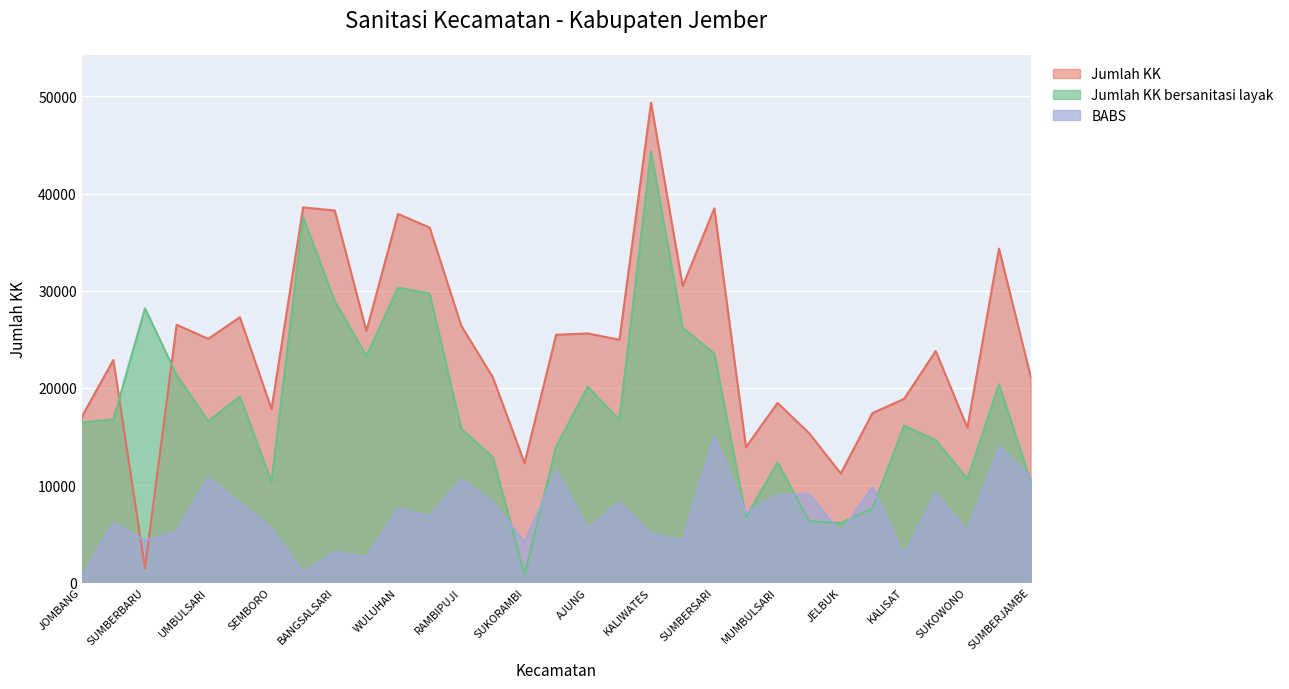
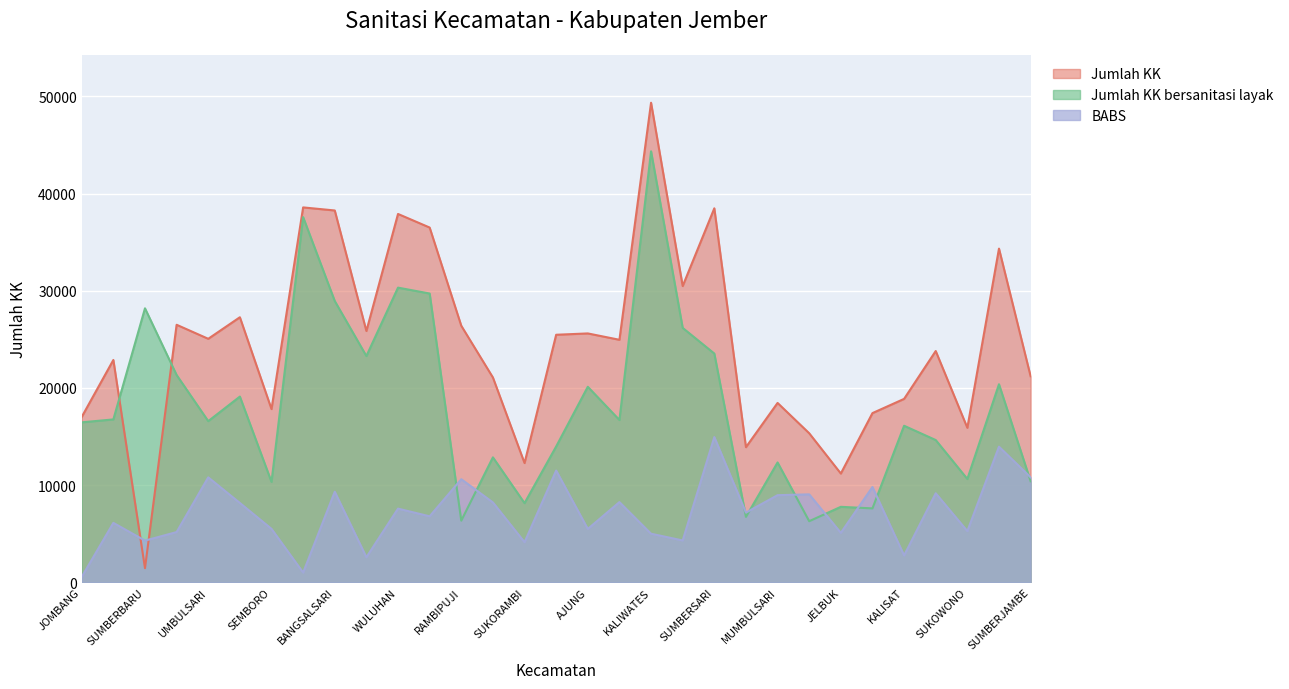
BABS, BANGSALSARI: 3000 -> 9000
Jumlah KK bersanitasi layak, RAMBIPUJI: 16000 -> 6000
Jumlah KK bersanitasi layak, SUKORAMBI: 1000 -> 8000
Jumlah KK bersanitasi layak, JELBUK: 6000 -> 8000
